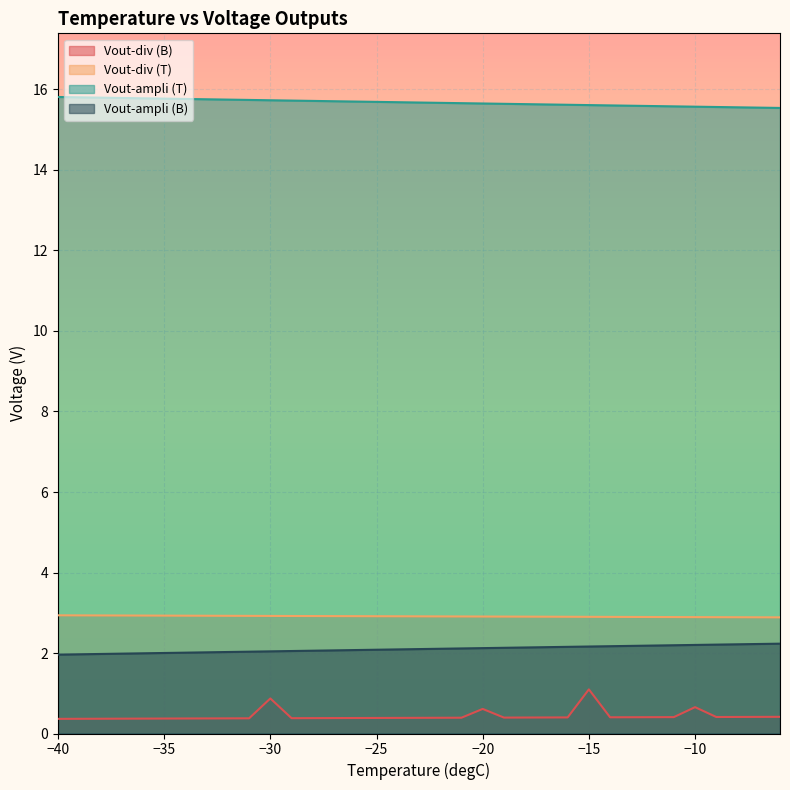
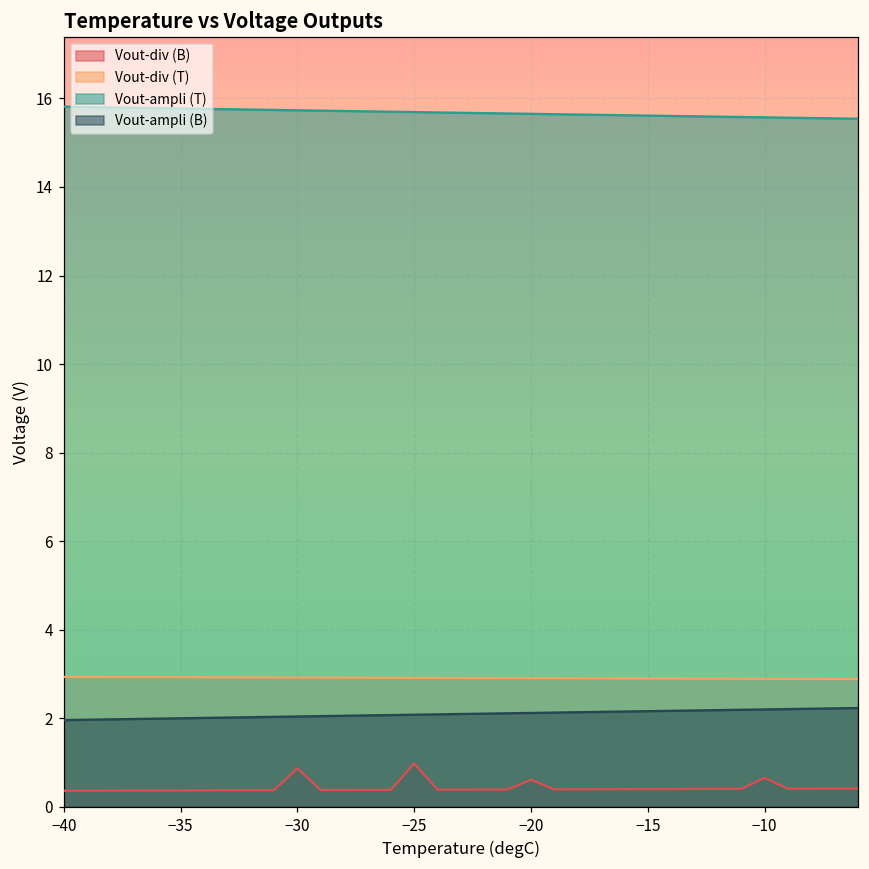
Vout-div (B), −25: 0.4 -> 1.0
Vout-div (B), −15: 1.1 -> 0.4
